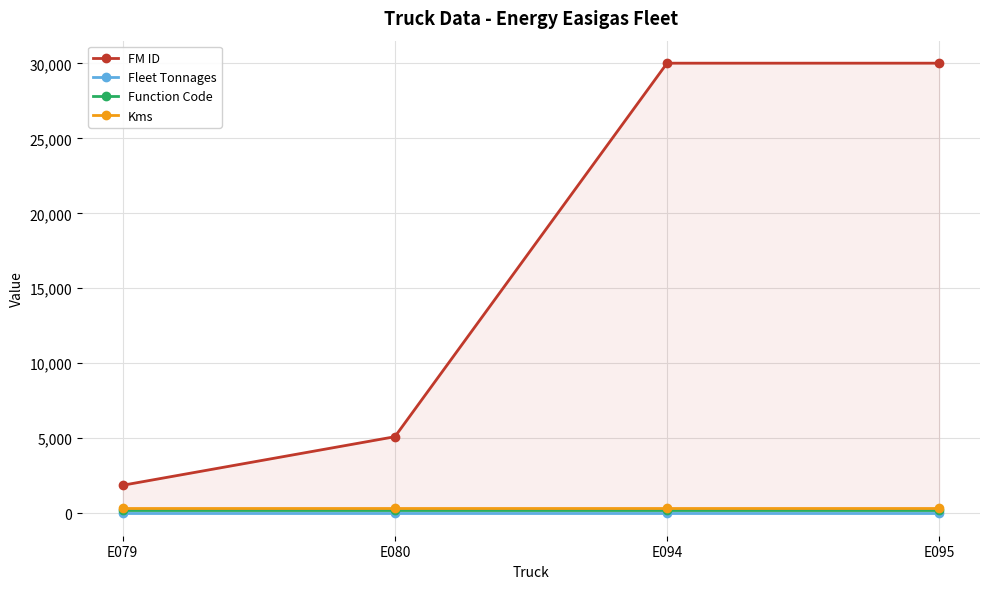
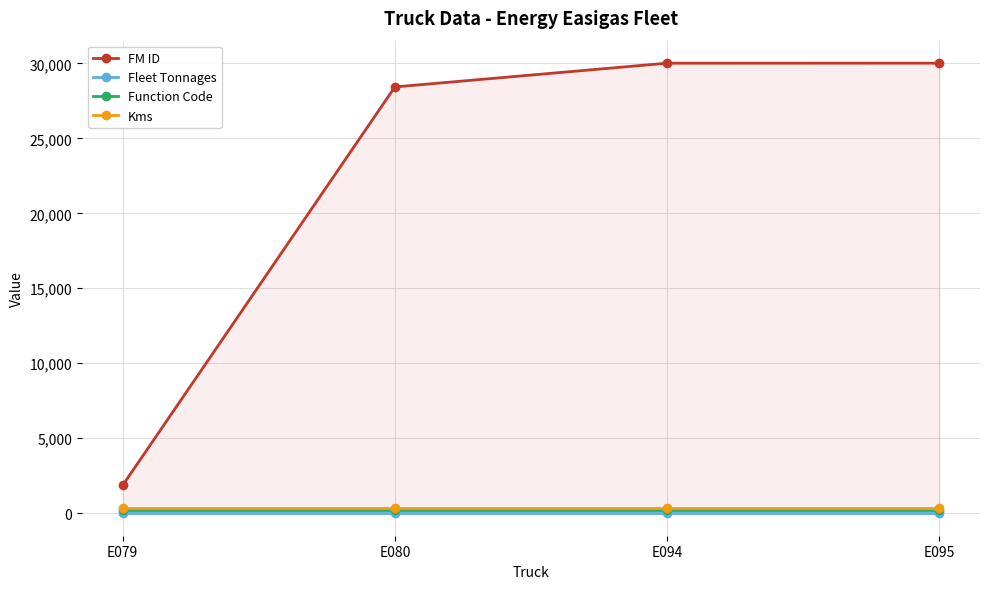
FM ID, E080: 5,100 -> 28,400
